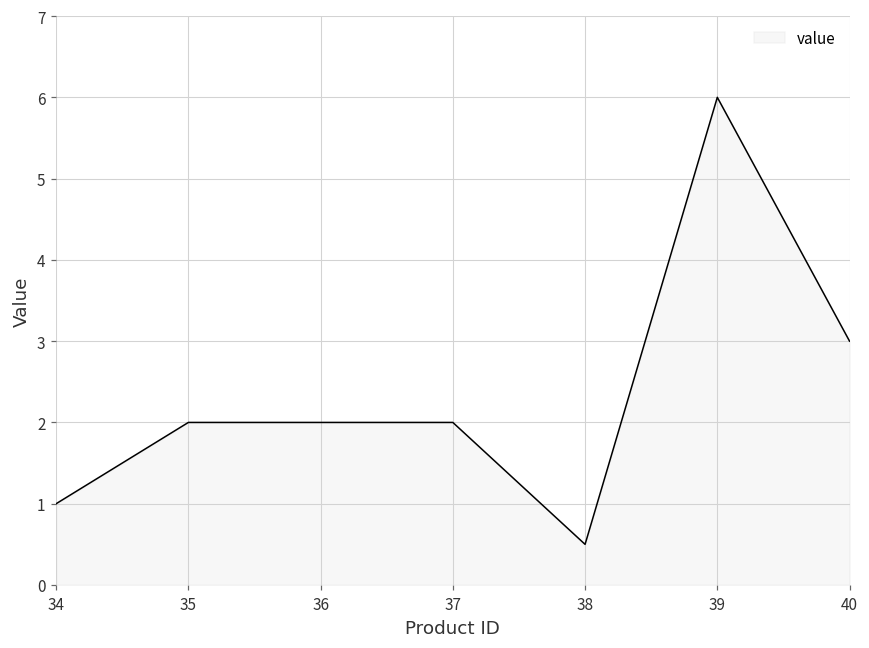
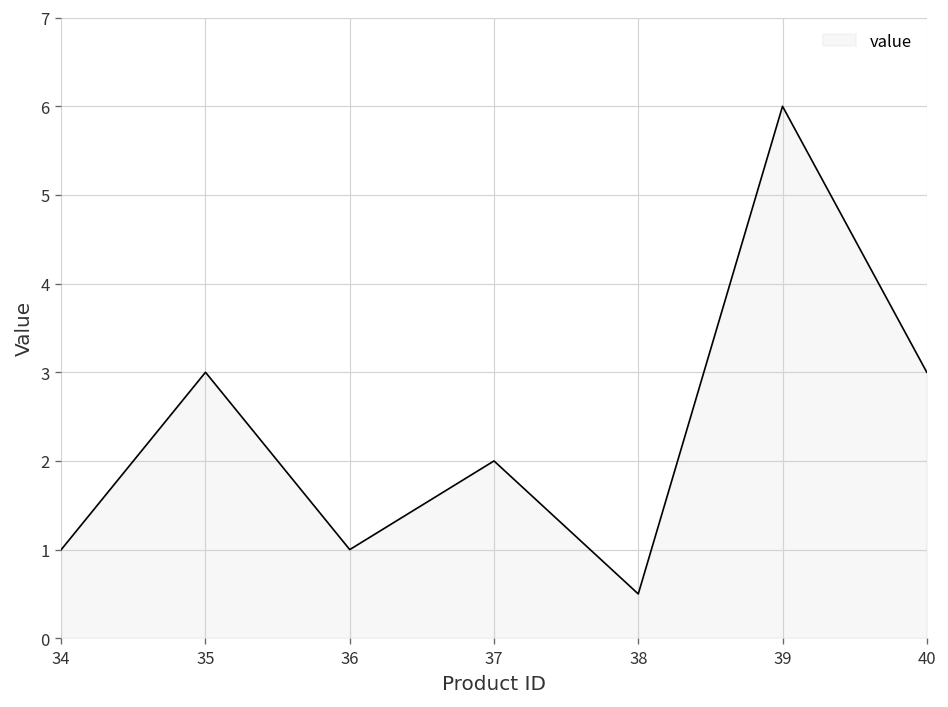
35: 2 -> 3
36: 2 -> 1
